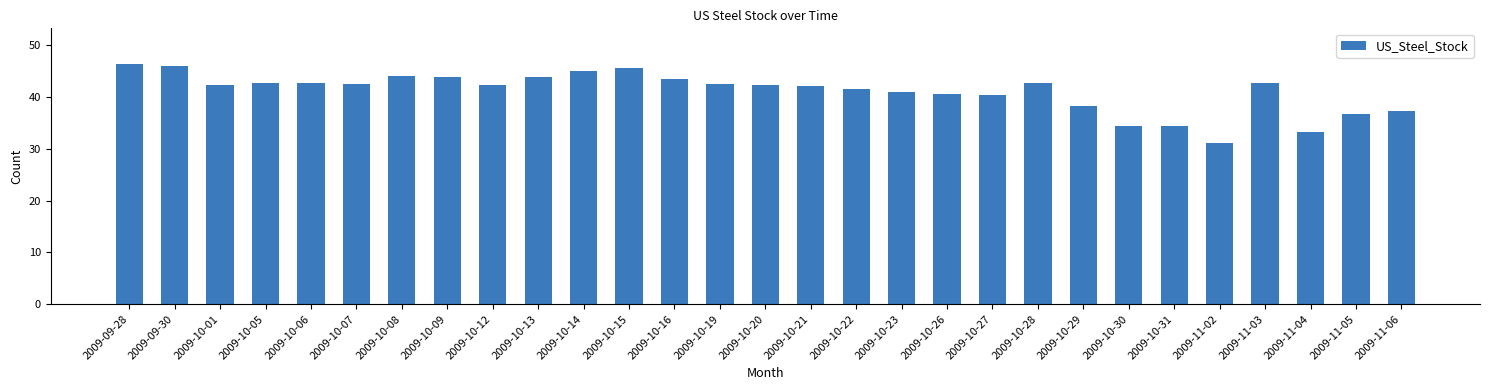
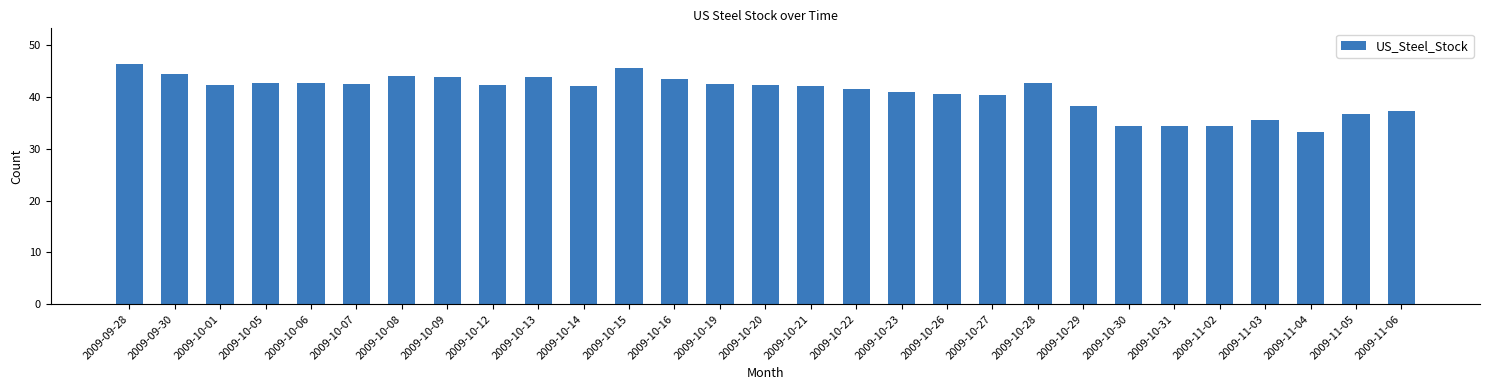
2009-09-30: 46 -> 44
2009-10-14: 45 -> 42
2009-11-02: 31 -> 34
2009-11-03: 43 -> 36
